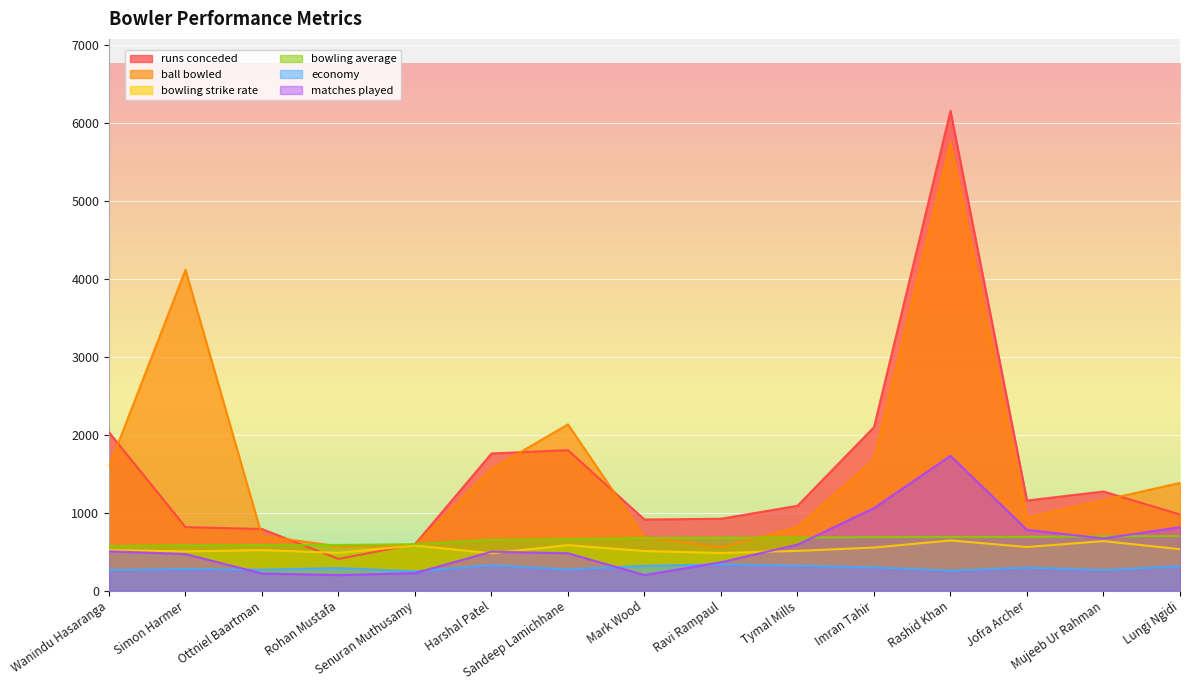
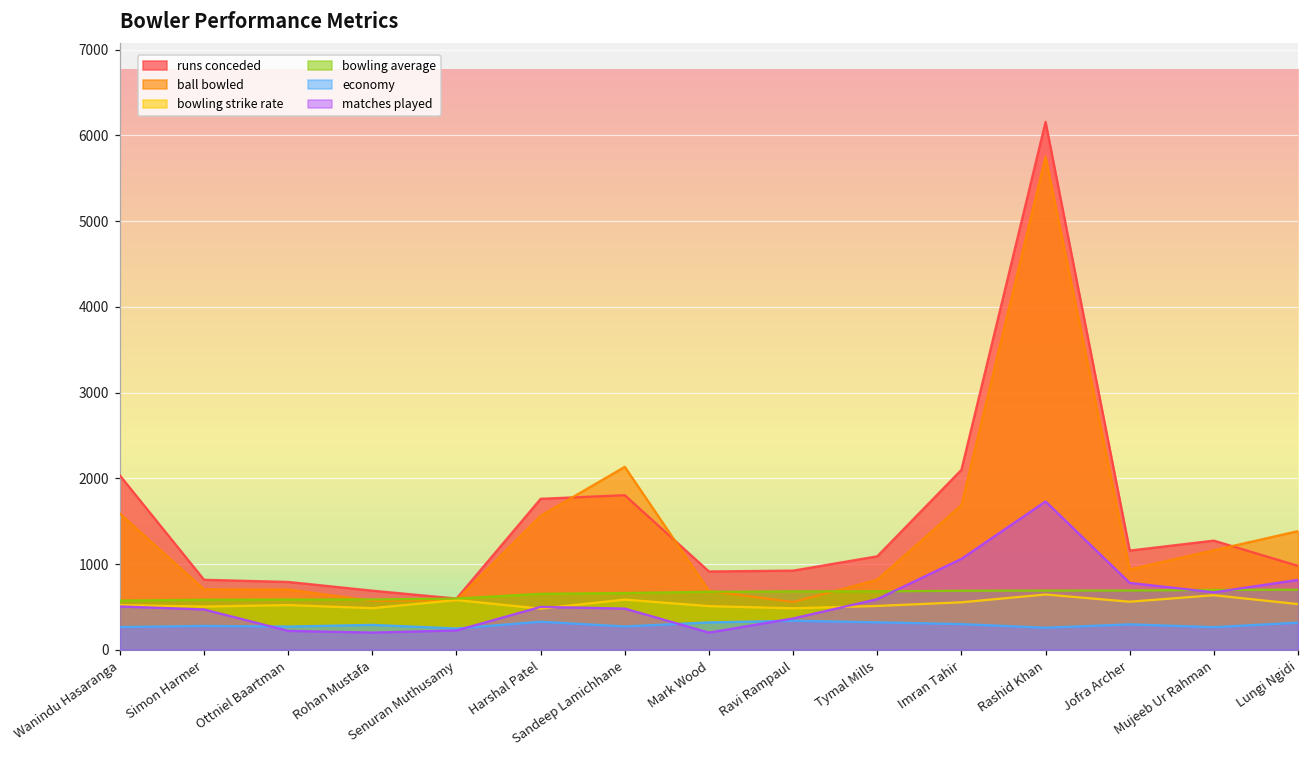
ball bowled, Simon Harmer: 4100 -> 700
runs conceded, Rohan Mustafa: 400 -> 700
